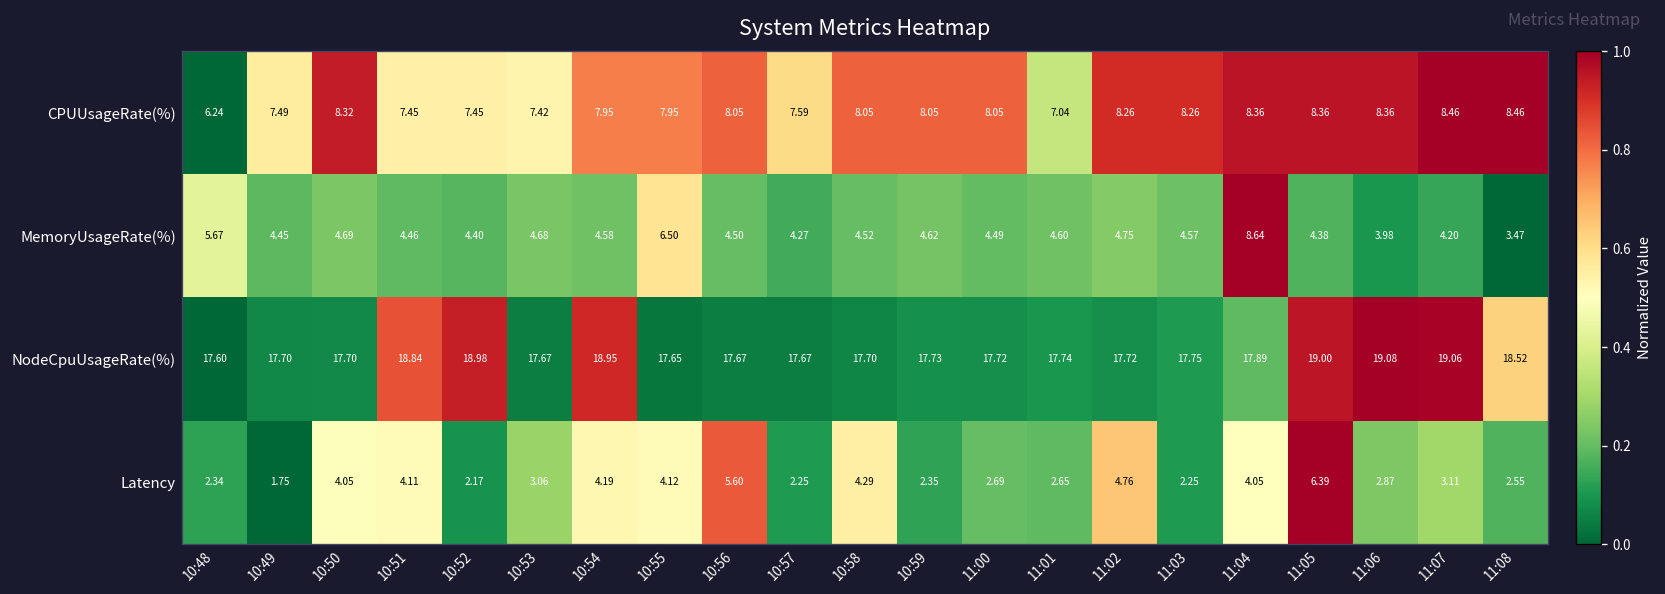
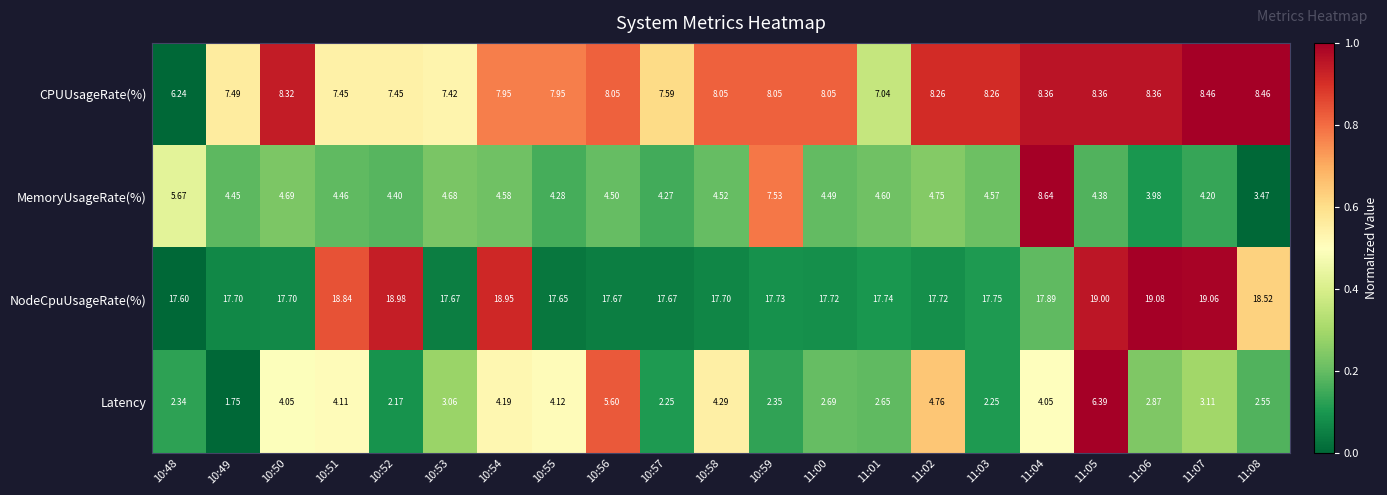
MemoryUsageRate(%), 10:55: 6.50 -> 4.28
MemoryUsageRate(%), 10:59: 4.62 -> 7.53
